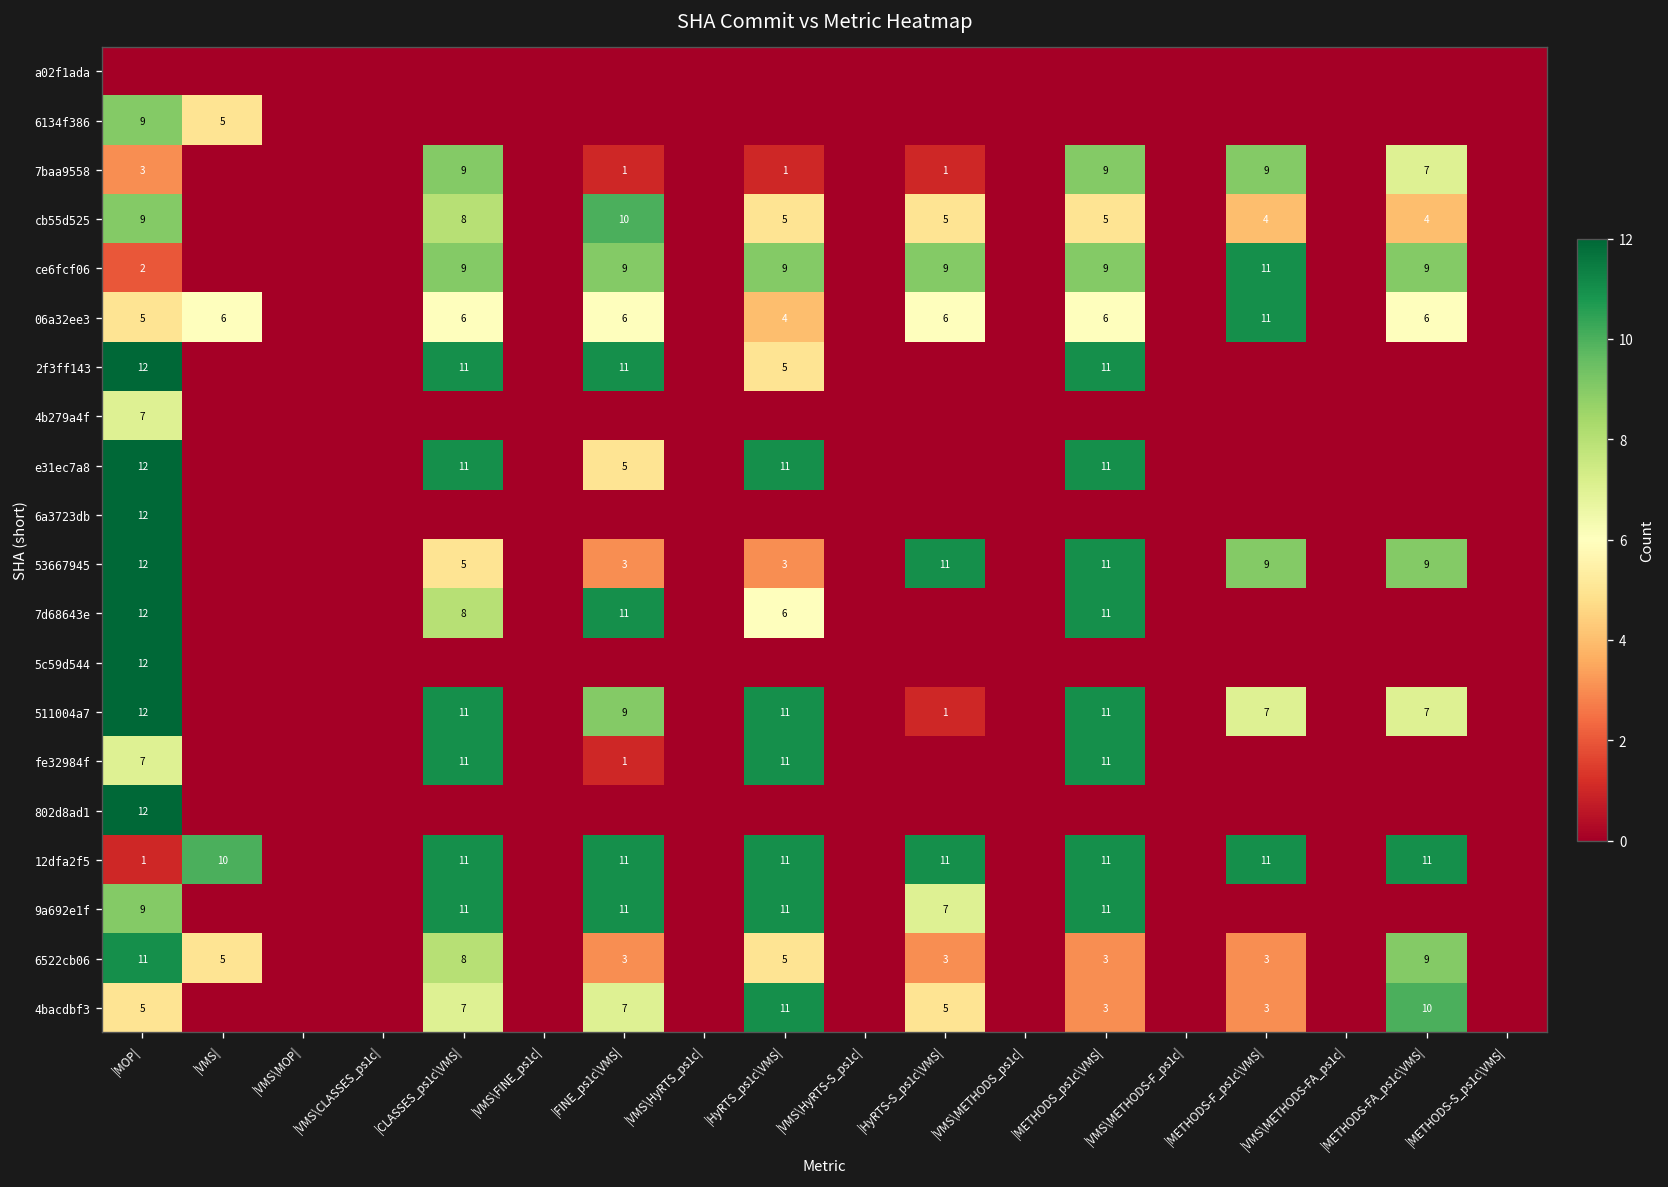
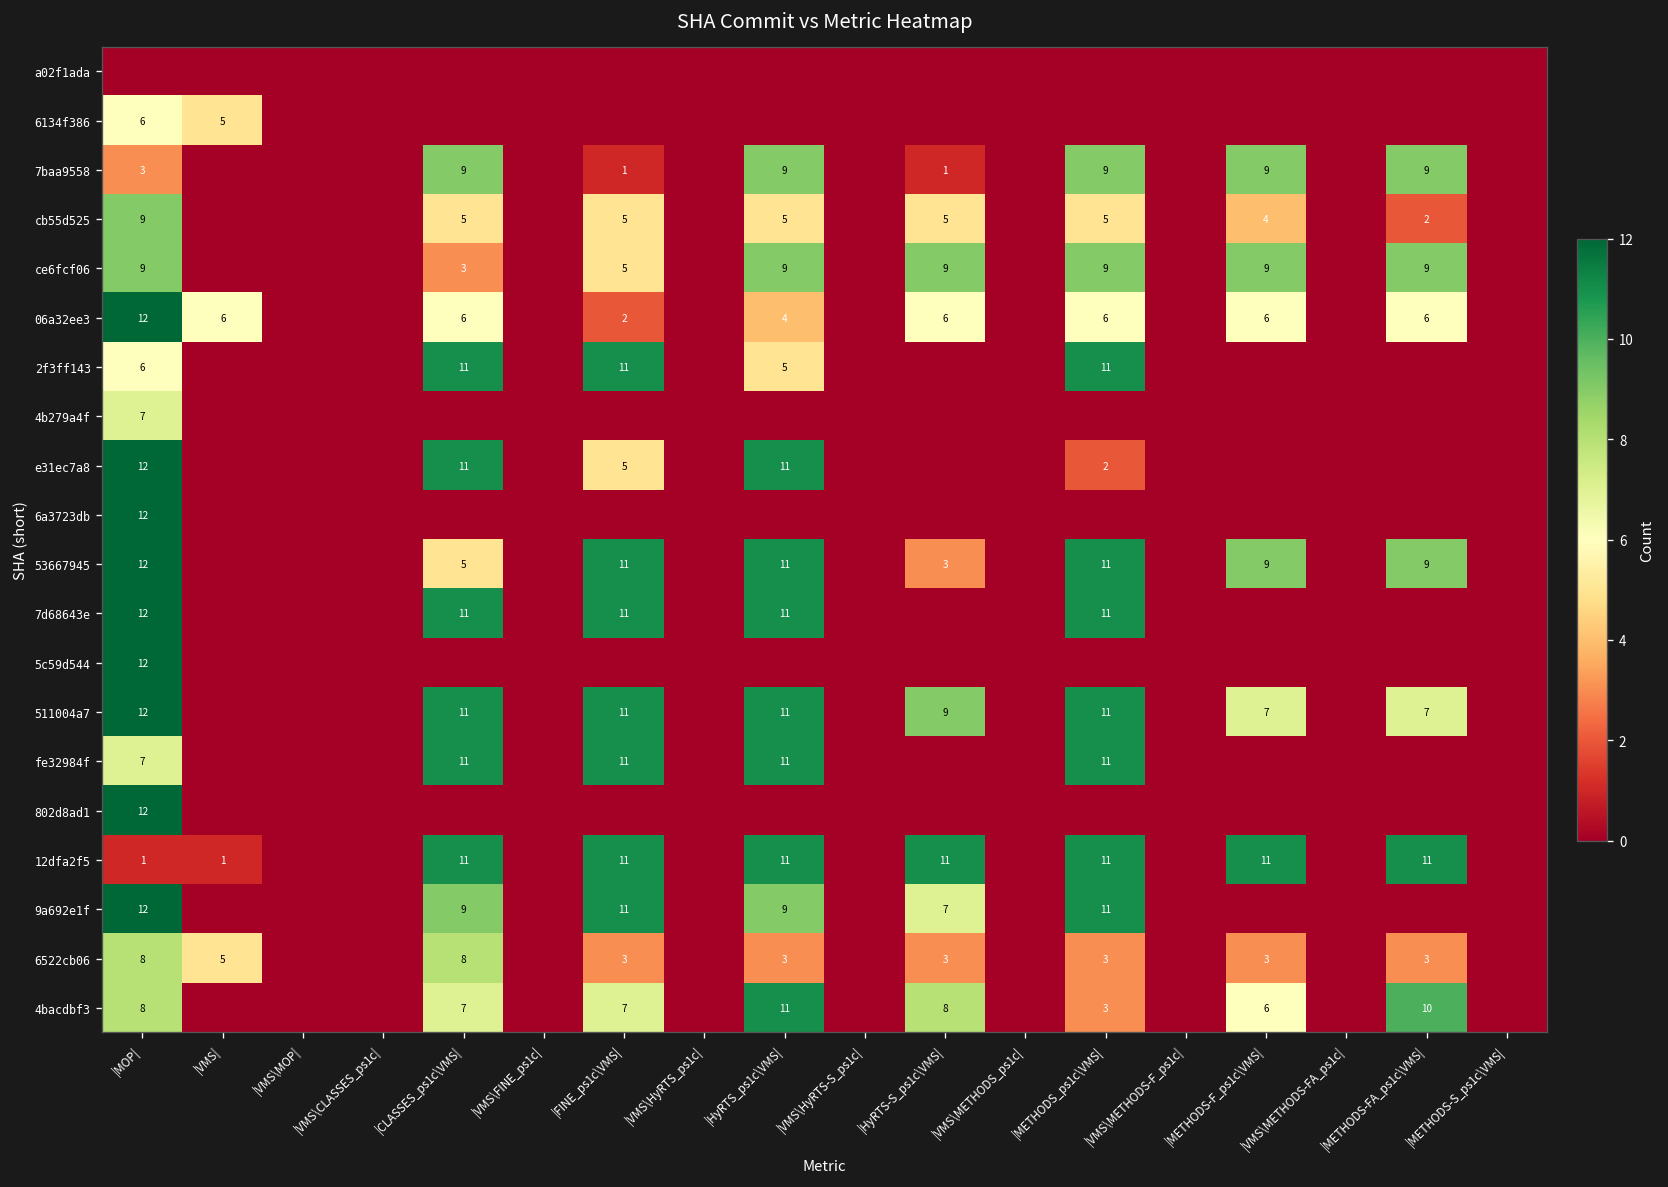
6134f386, |MOP|: 9 -> 6
7baa9558, |HyRTS_ps1c\VMS|: 1 -> 9
7baa9558, |METHODS-FA_ps1c\VMS|: 7 -> 9
cb55d525, |CLASSES_ps1c\VMS|: 8 -> 5
cb55d525, |FINE_ps1c\VMS|: 10 -> 5
cb55d525, |METHODS-FA_ps1c\VMS|: 4 -> 2
ce6fcf06, |MOP|: 2 -> 9
ce6fcf06, |CLASSES_ps1c\VMS|: 9 -> 3
ce6fcf06, |FINE_ps1c\VMS|: 9 -> 5
ce6fcf06, |METHODS-F_ps1c\VMS|: 11 -> 9
06a32ee3, |MOP|: 5 -> 12
06a32ee3, |FINE_ps1c\VMS|: 6 -> 2
06a32ee3, |METHODS-F_ps1c\VMS|: 11 -> 6
2f3ff143, |MOP|: 12 -> 6
e31ec7a8, |METHODS_ps1c\VMS|: 11 -> 2
53667945, |FINE_ps1c\VMS|: 3 -> 11
53667945, |HyRTS_ps1c\VMS|: 3 -> 11
53667945, |HyRTS-S_ps1c\VMS|: 11 -> 3
7d68643e, |CLASSES_ps1c\VMS|: 8 -> 11
7d68643e, |HyRTS_ps1c\VMS|: 6 -> 11
511004a7, |FINE_ps1c\VMS|: 9 -> 11
511004a7, |HyRTS-S_ps1c\VMS|: 1 -> 9
fe32984f, |FINE_ps1c\VMS|: 1 -> 11
12dfa2f5, |VMS|: 10 -> 1
9a692e1f, |MOP|: 9 -> 12
9a692e1f, |CLASSES_ps1c\VMS|: 11 -> 9
9a692e1f, |HyRTS_ps1c\VMS|: 11 -> 9
6522cb06, |MOP|: 11 -> 8
6522cb06, |HyRTS_ps1c\VMS|: 5 -> 3
6522cb06, |METHODS-FA_ps1c\VMS|: 9 -> 3
4bacdbf3, |MOP|: 5 -> 8
4bacdbf3, |HyRTS-S_ps1c\VMS|: 5 -> 8
4bacdbf3, |METHODS-F_ps1c\VMS|: 3 -> 6
